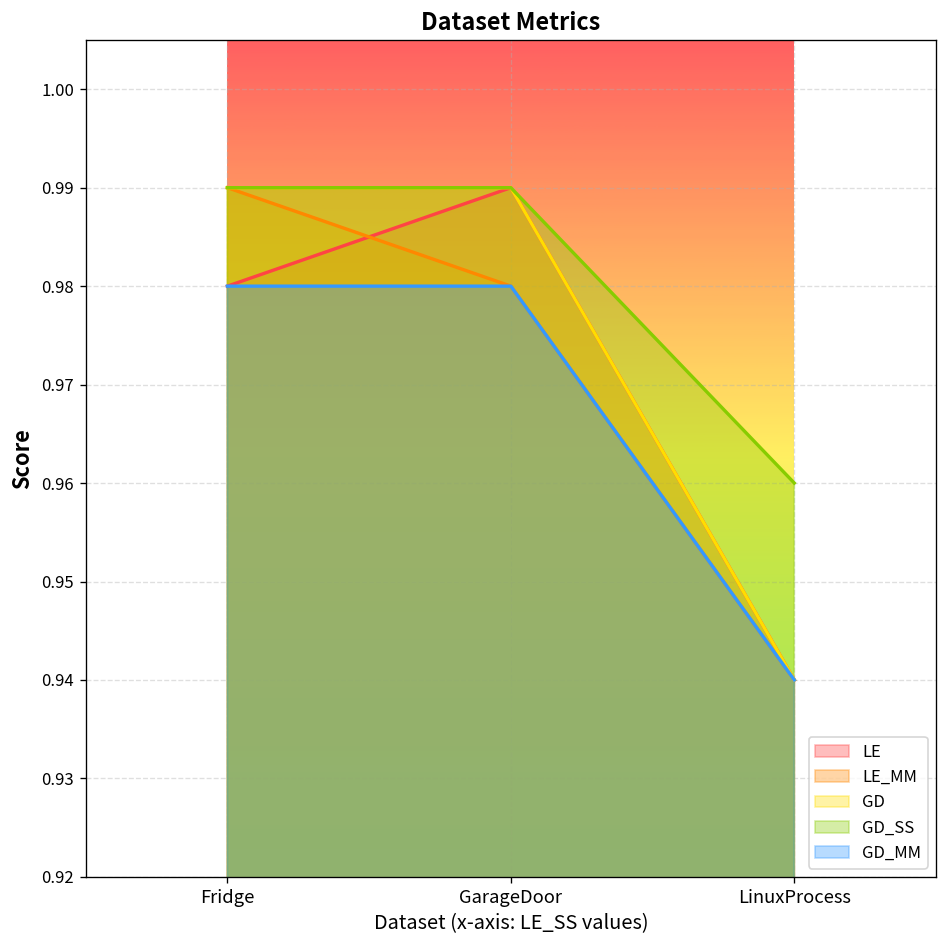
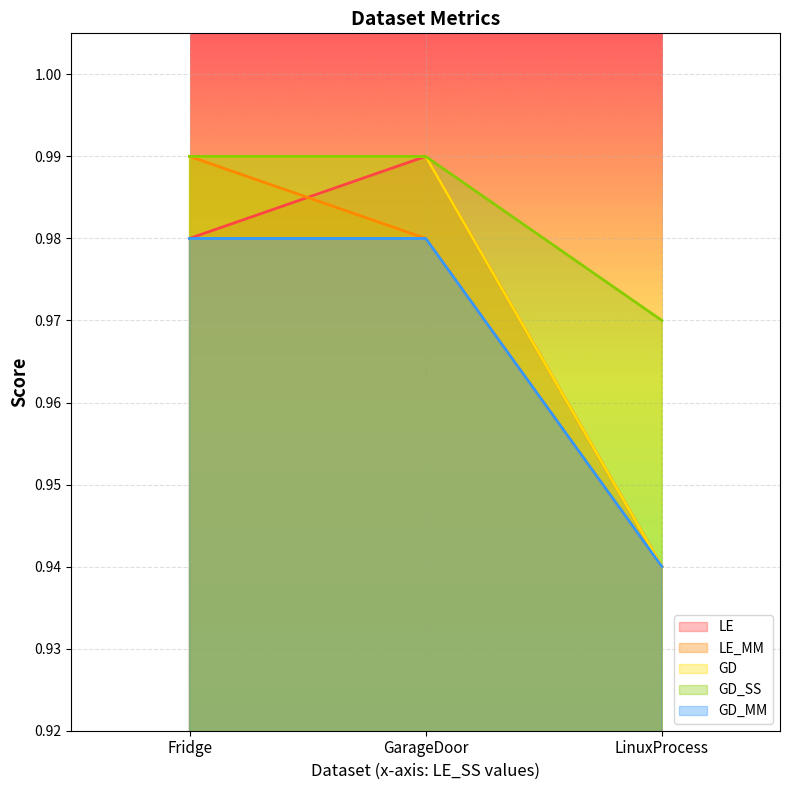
GD_SS, LinuxProcess: 0.96 -> 0.97
